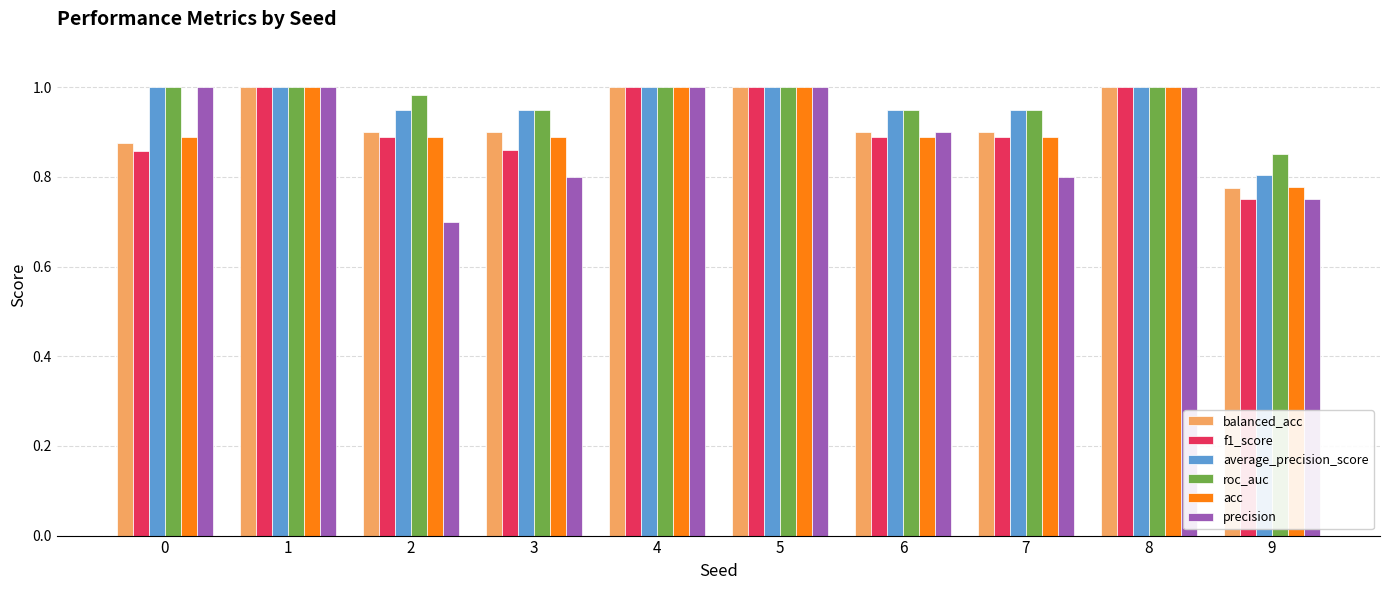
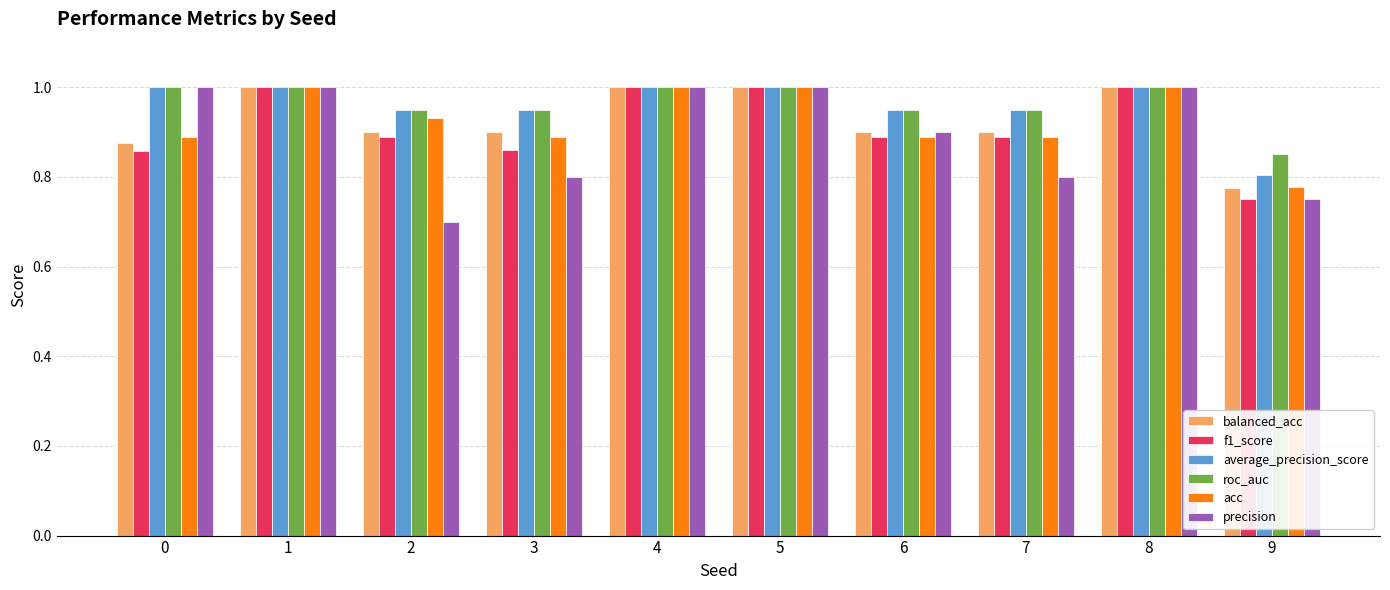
roc_auc, 2: 0.98 -> 0.95
acc, 2: 0.89 -> 0.93
